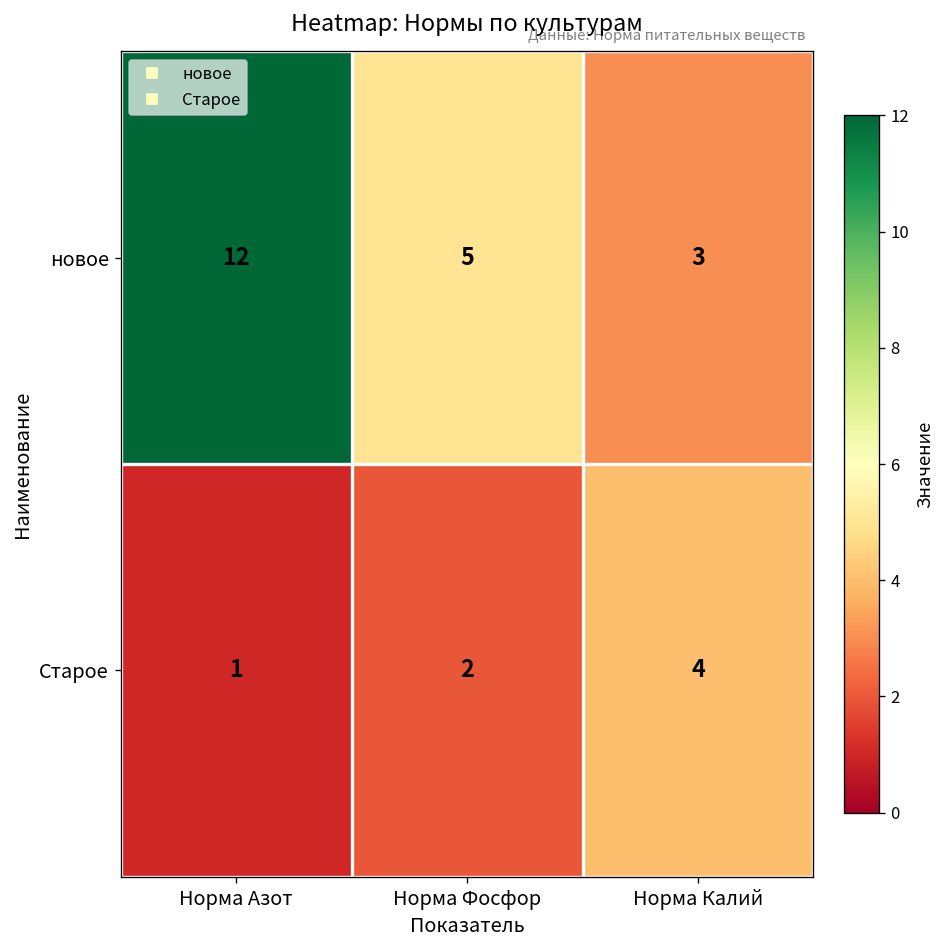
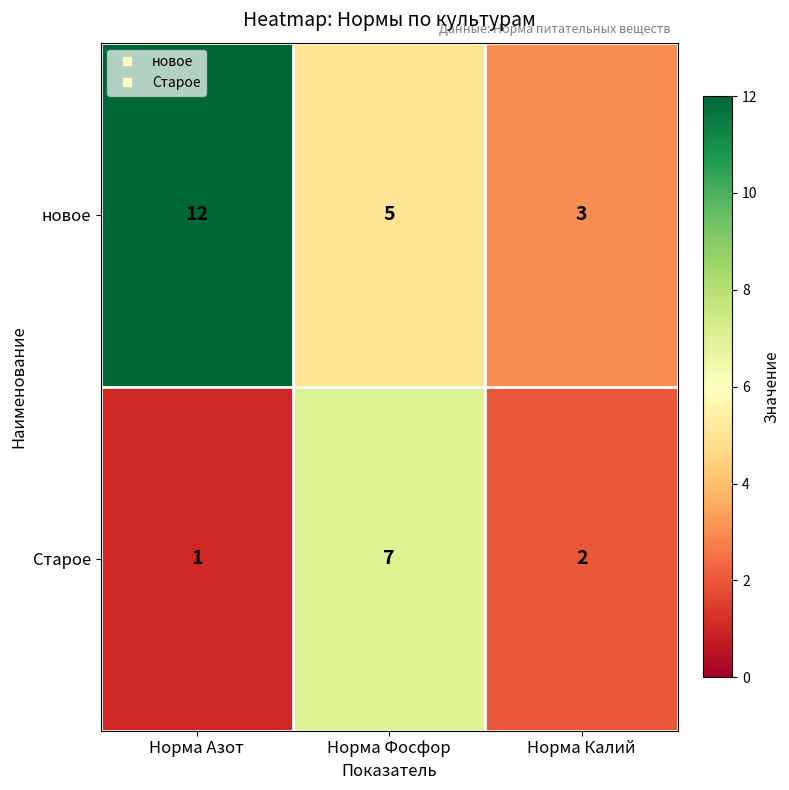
Старое, Норма Фосфор: 2 -> 7
Старое, Норма Калий: 4 -> 2
